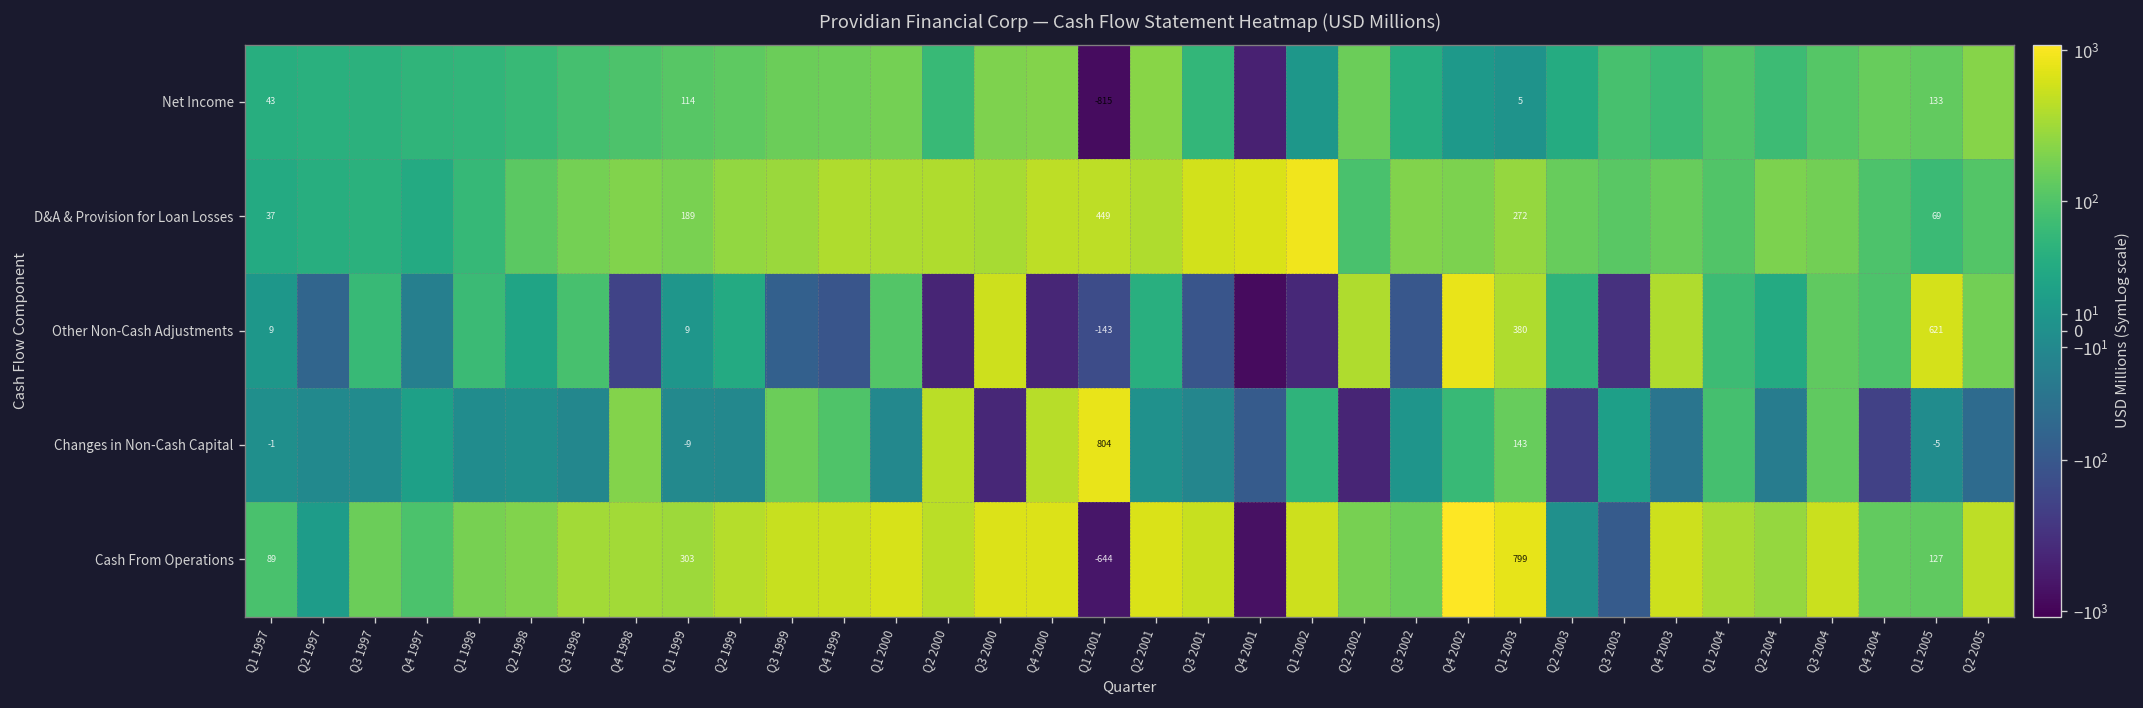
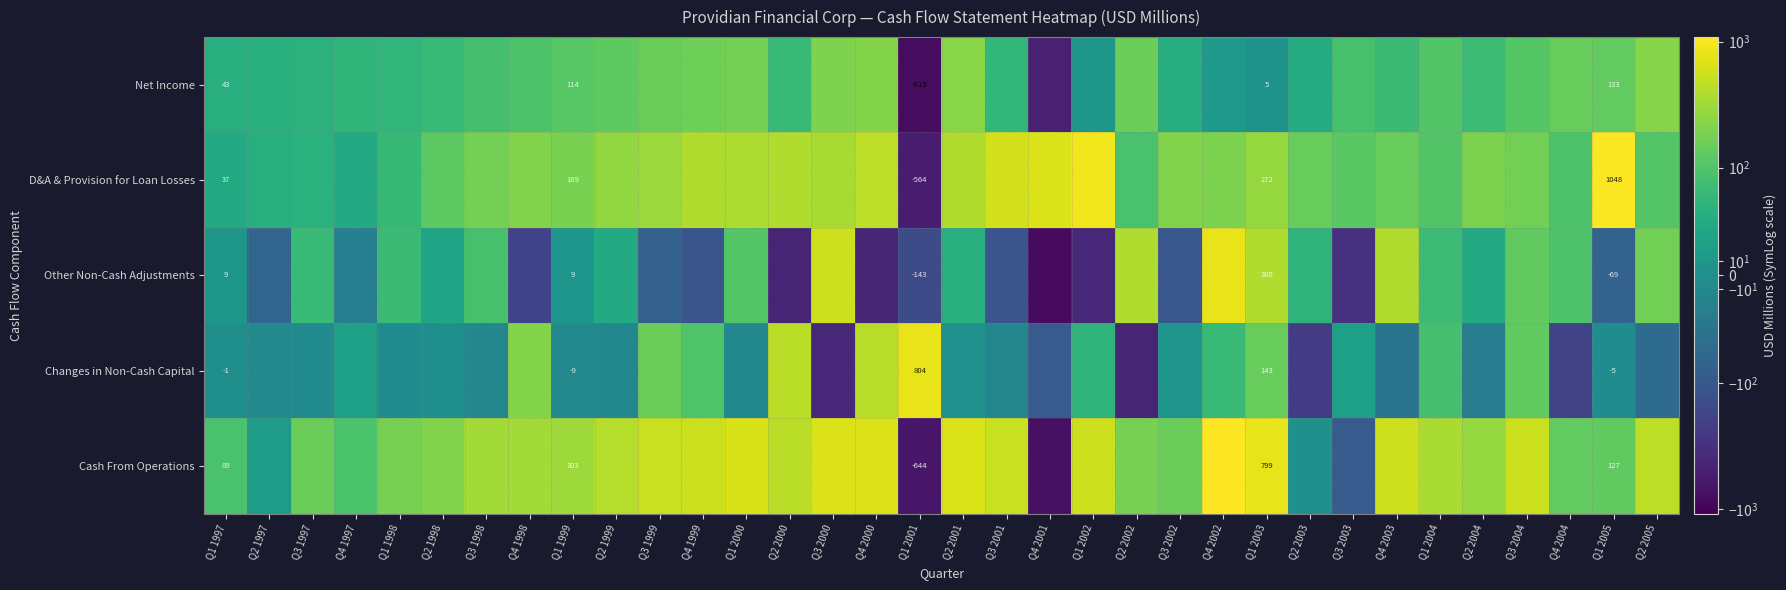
D&A & Provision for Loan Losses, Q1 2001: 449 -> -564
D&A & Provision for Loan Losses, Q1 2005: 69 -> 1048
Other Non-Cash Adjustments, Q1 2005: 621 -> -69
